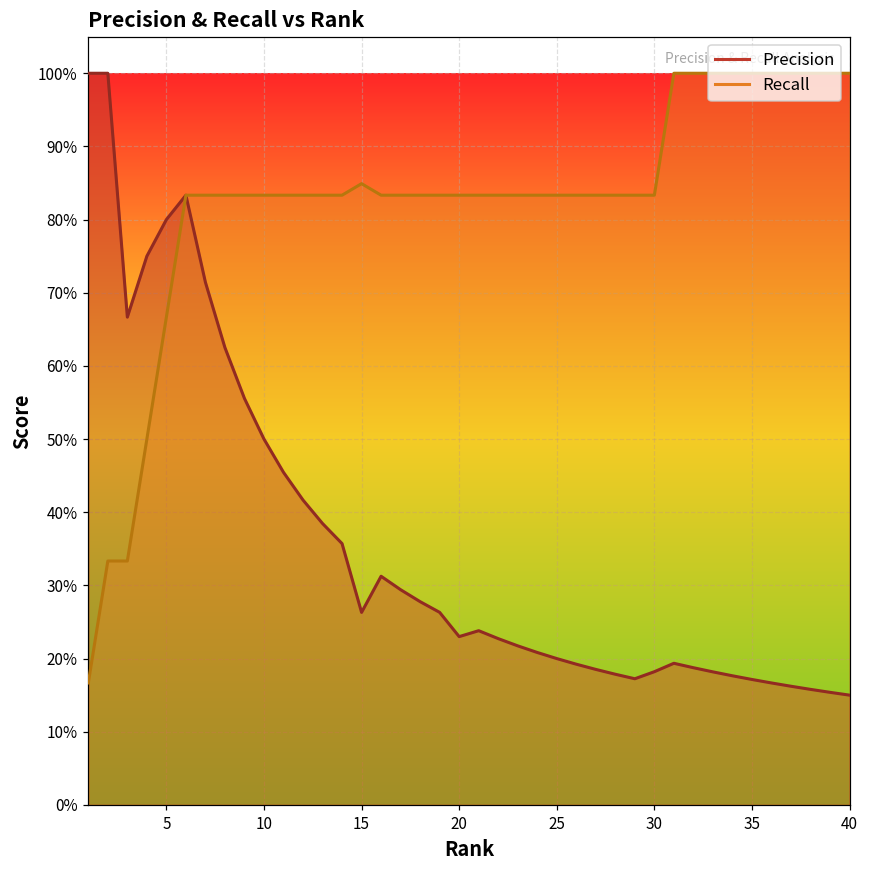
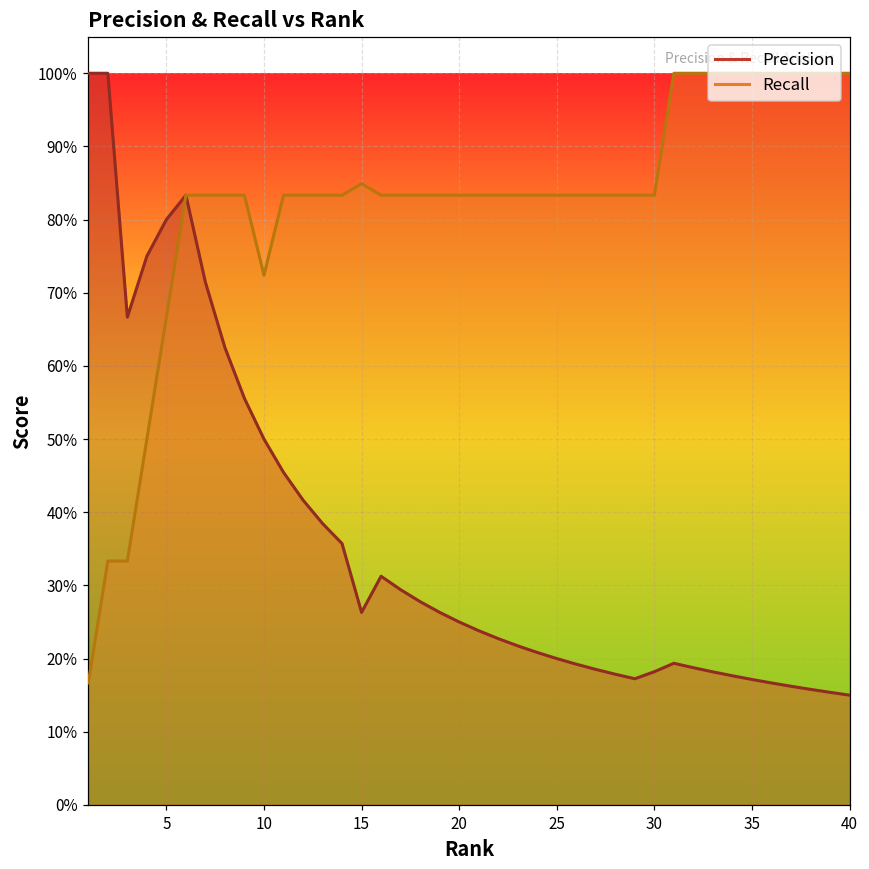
Recall, 10: 83% -> 72%
Precision, 20: 23% -> 25%
